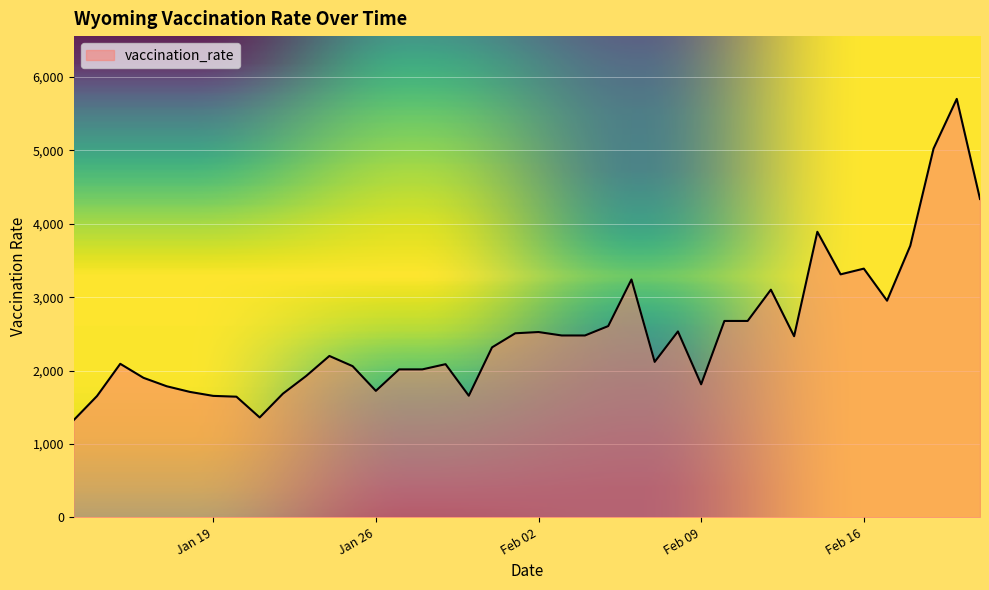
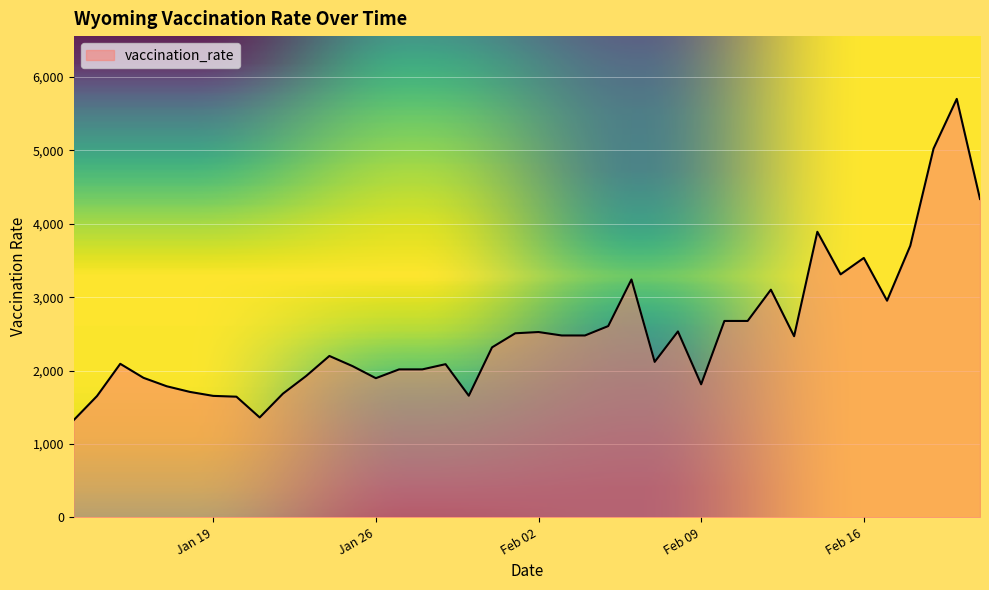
Jan 26: 1,700 -> 1,900
Feb 16: 3,400 -> 3,500
